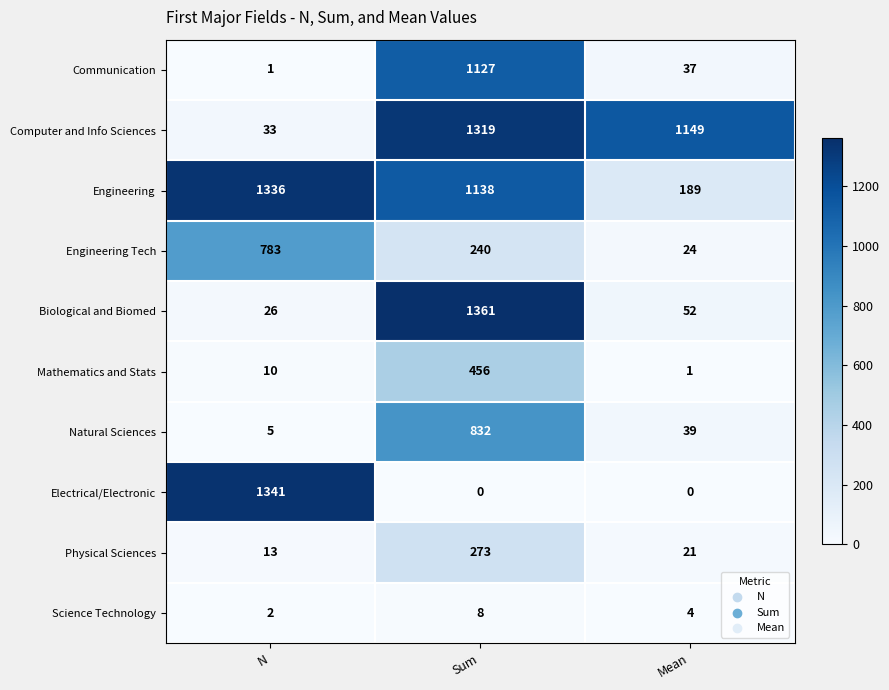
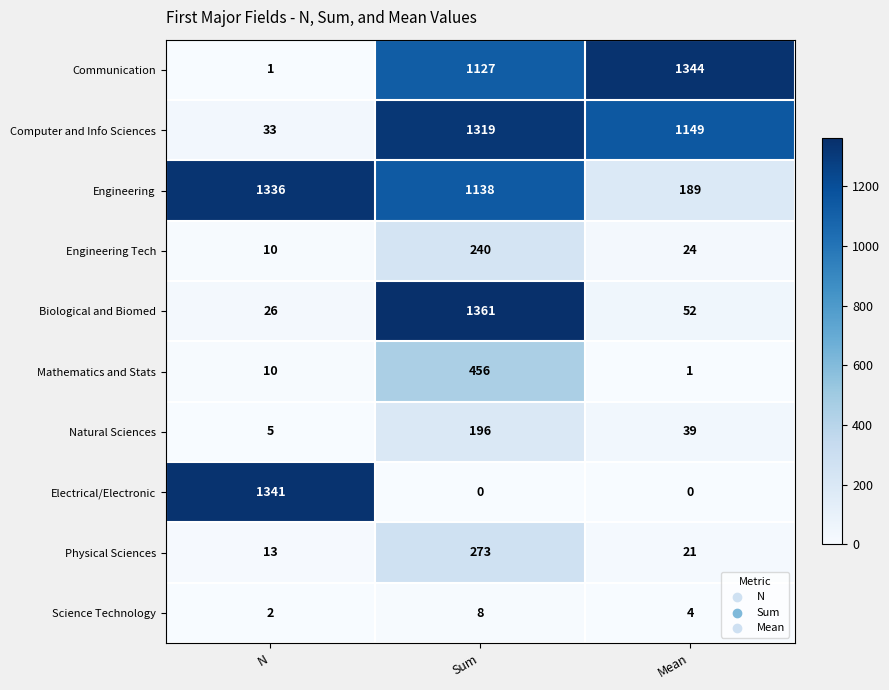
Communication, Mean: 37 -> 1344
Engineering Tech, N: 783 -> 10
Natural Sciences, Sum: 832 -> 196
